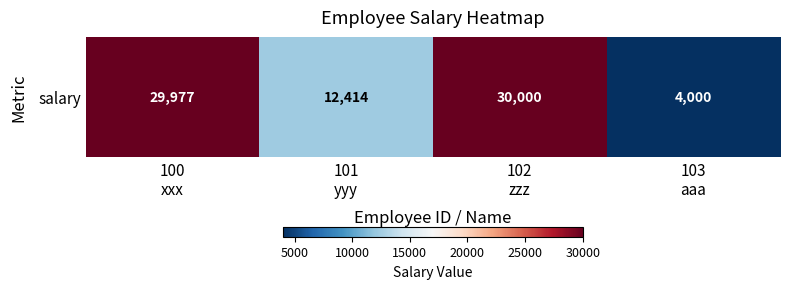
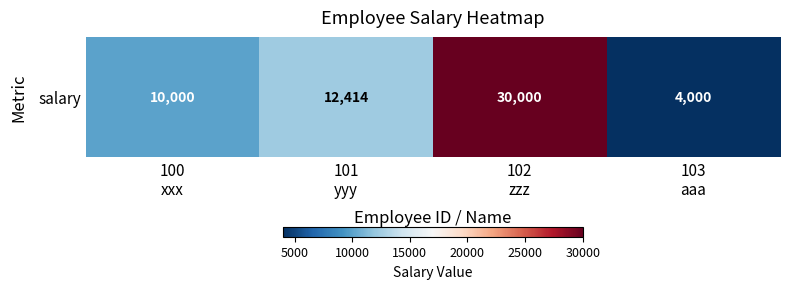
salary, 100 xxx: 29,977 -> 10,000
